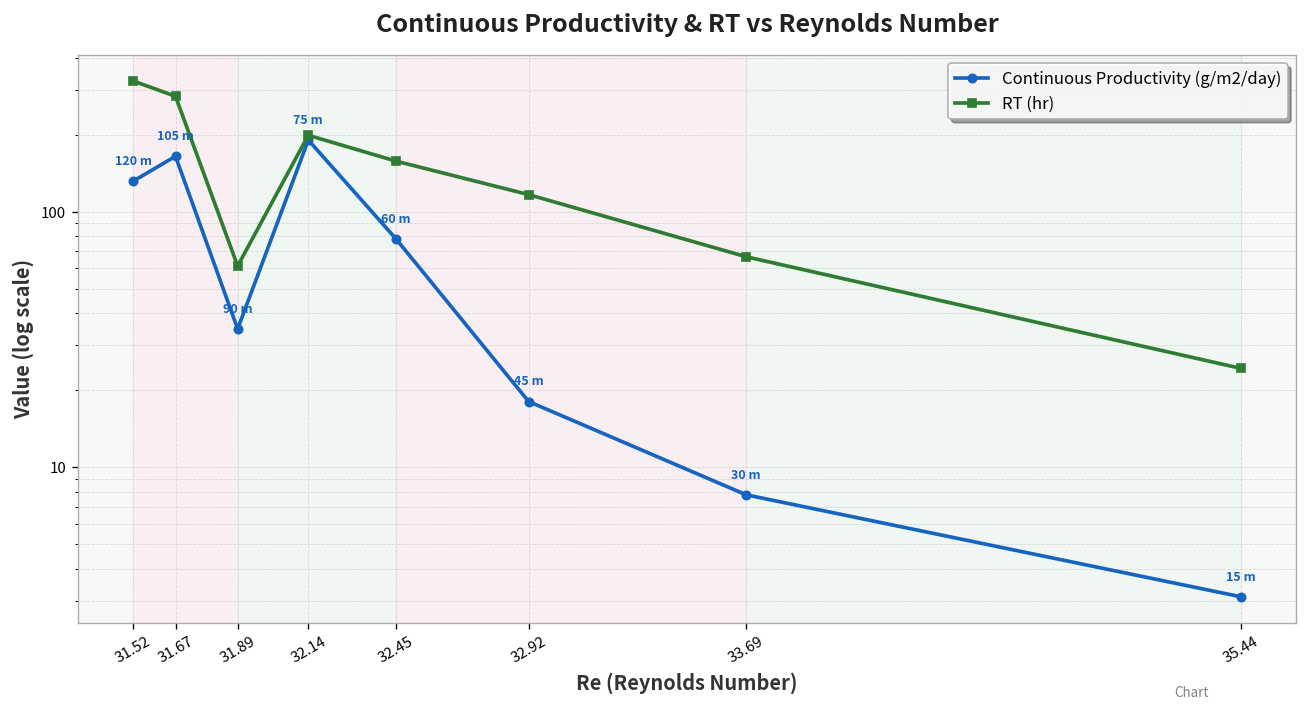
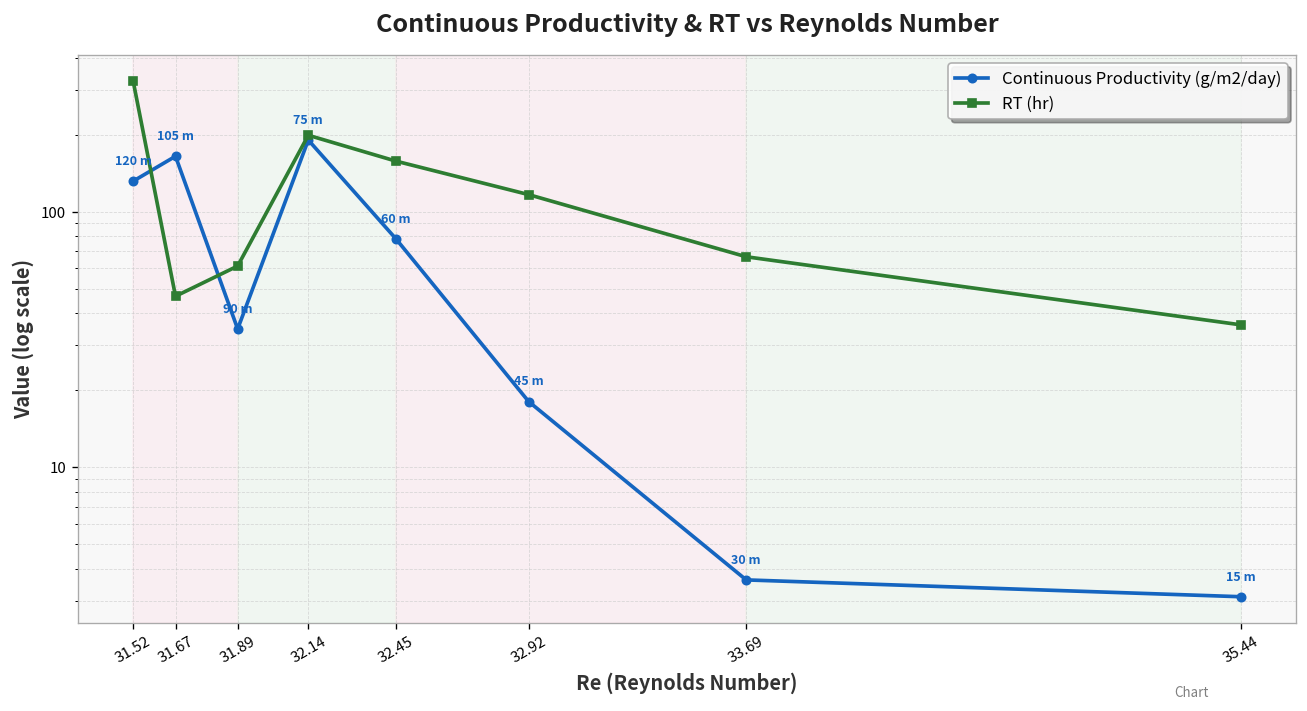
RT (hr), 31.67: 280 -> 47
Continuous Productivity (g/m2/day), 33.69: 7.8 -> 3.6
RT (hr), 35.44: 24 -> 36
